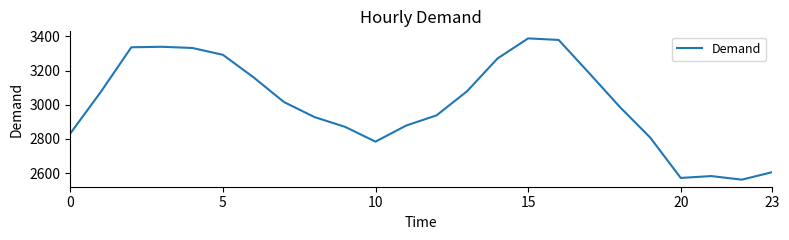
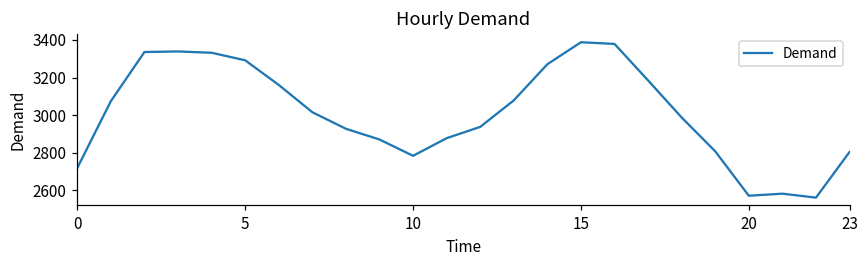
0: 2830 -> 2720
23: 2610 -> 2800
